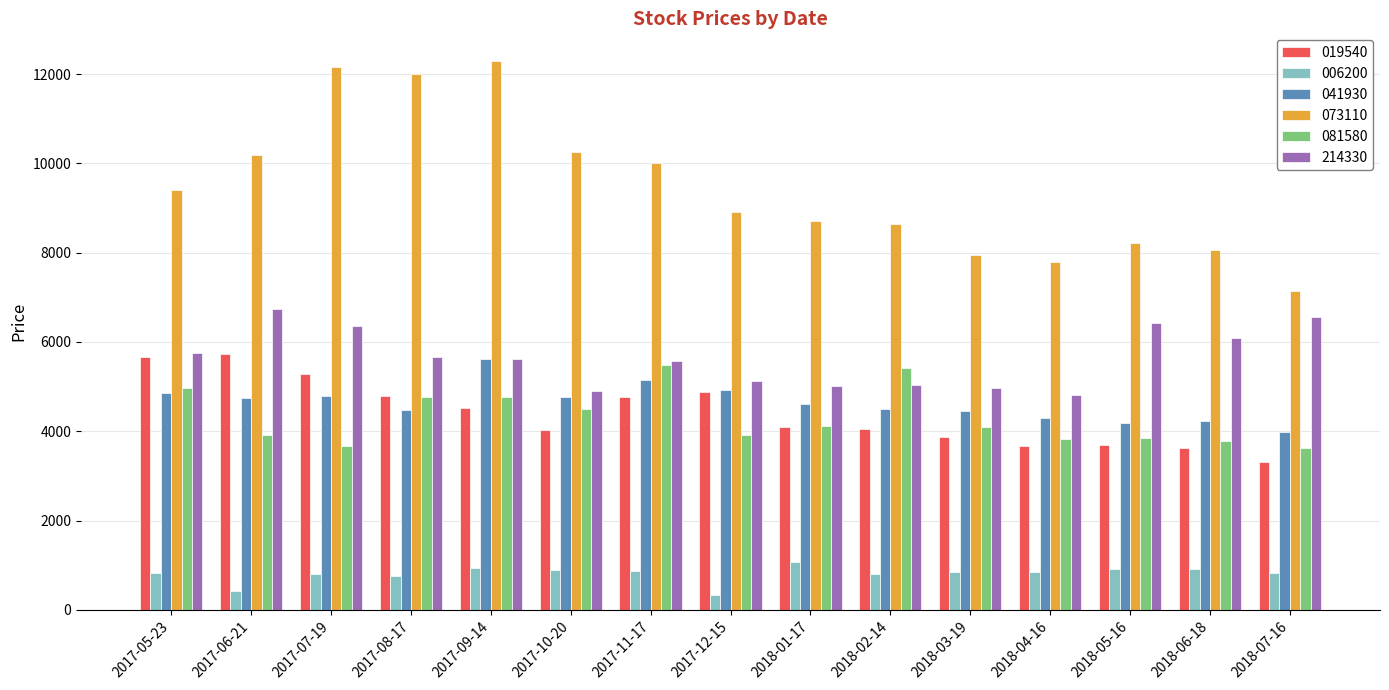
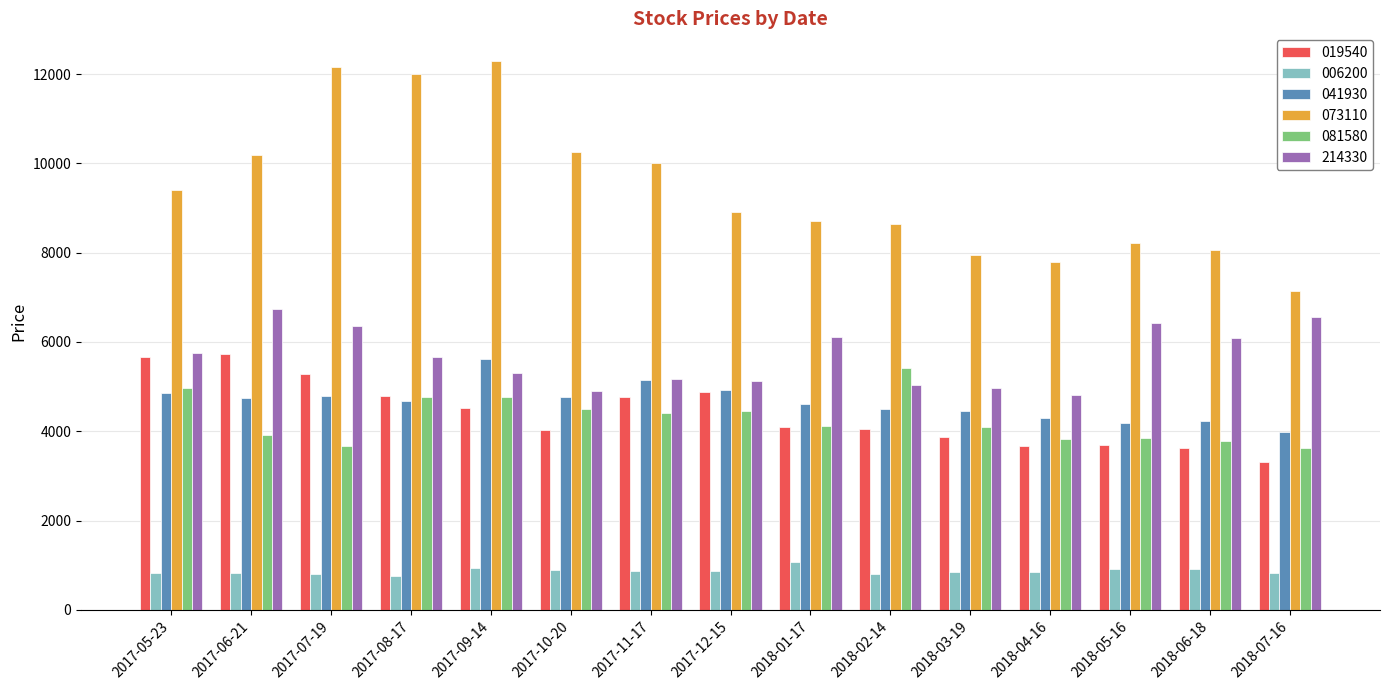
006200, 2017-06-21: 400 -> 800
041930, 2017-08-17: 4500 -> 4700
214330, 2017-09-14: 5600 -> 5300
081580, 2017-11-17: 5500 -> 4400
214330, 2017-11-17: 5600 -> 5200
006200, 2017-12-15: 300 -> 900
081580, 2017-12-15: 3900 -> 4500
214330, 2018-01-17: 5000 -> 6100
